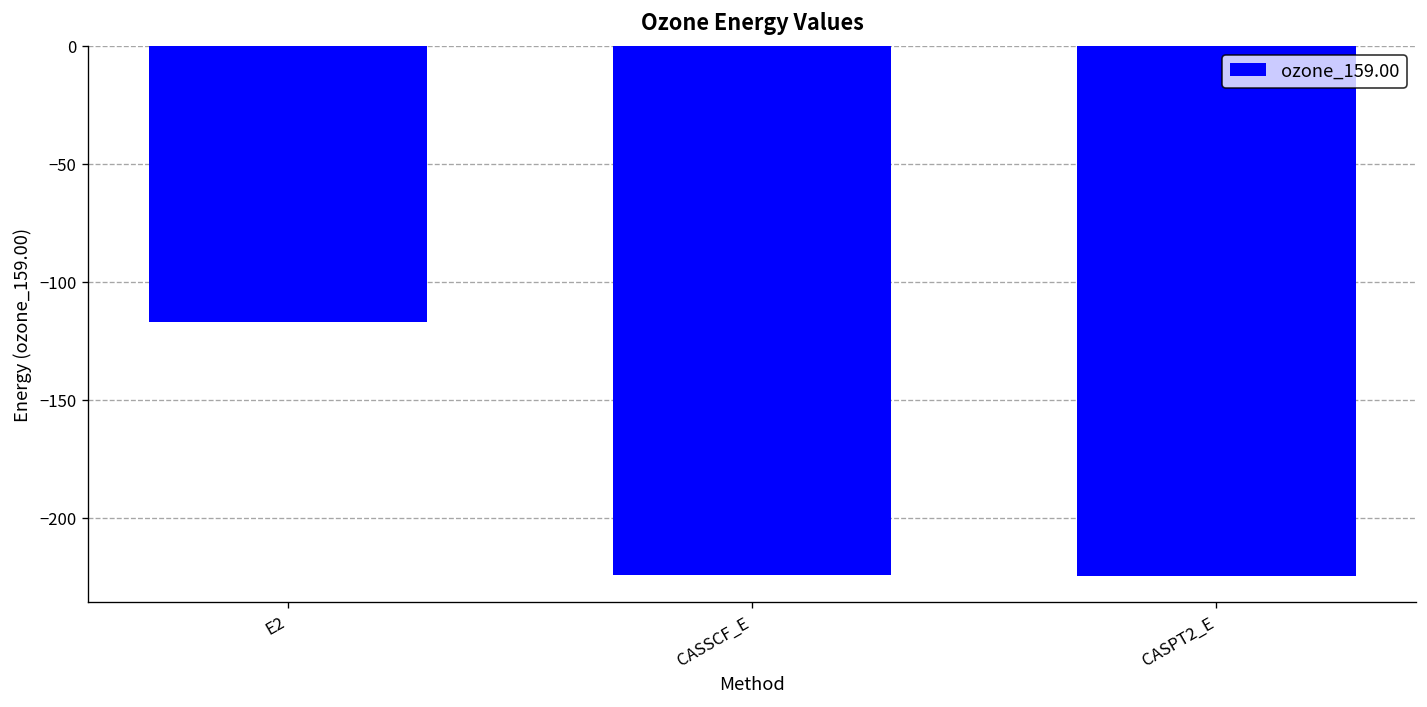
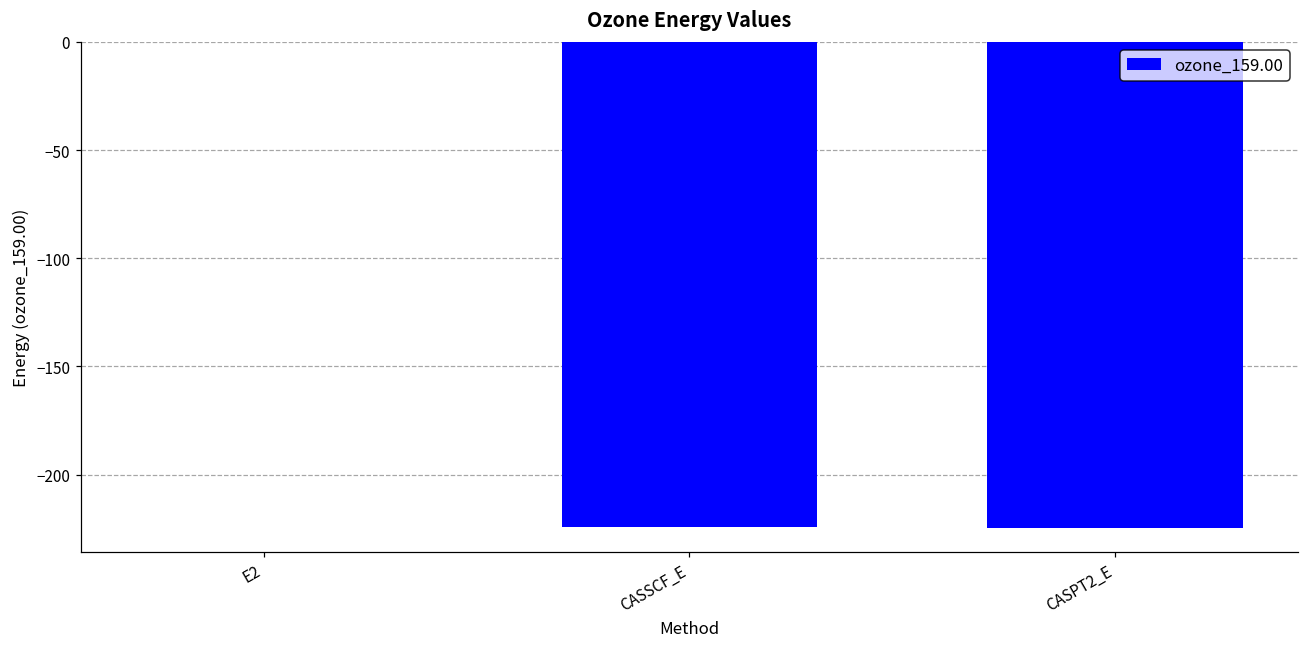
E2: -117 -> 0
